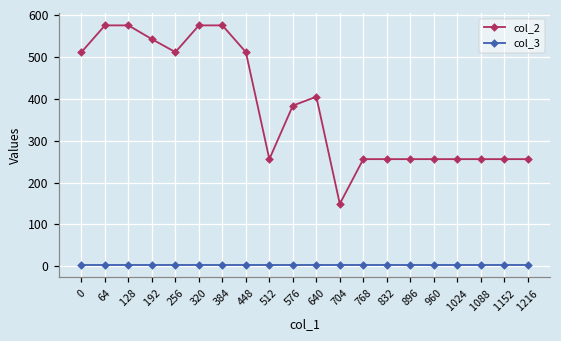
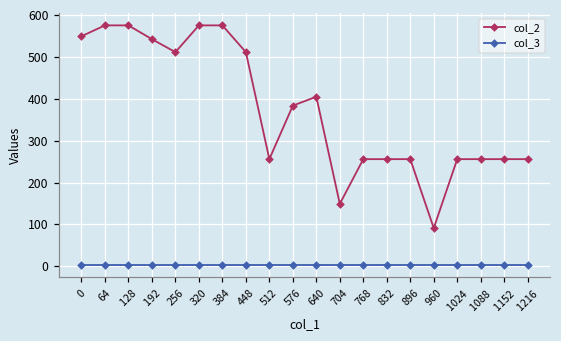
col_2, 0: 510 -> 550
col_2, 960: 260 -> 90
